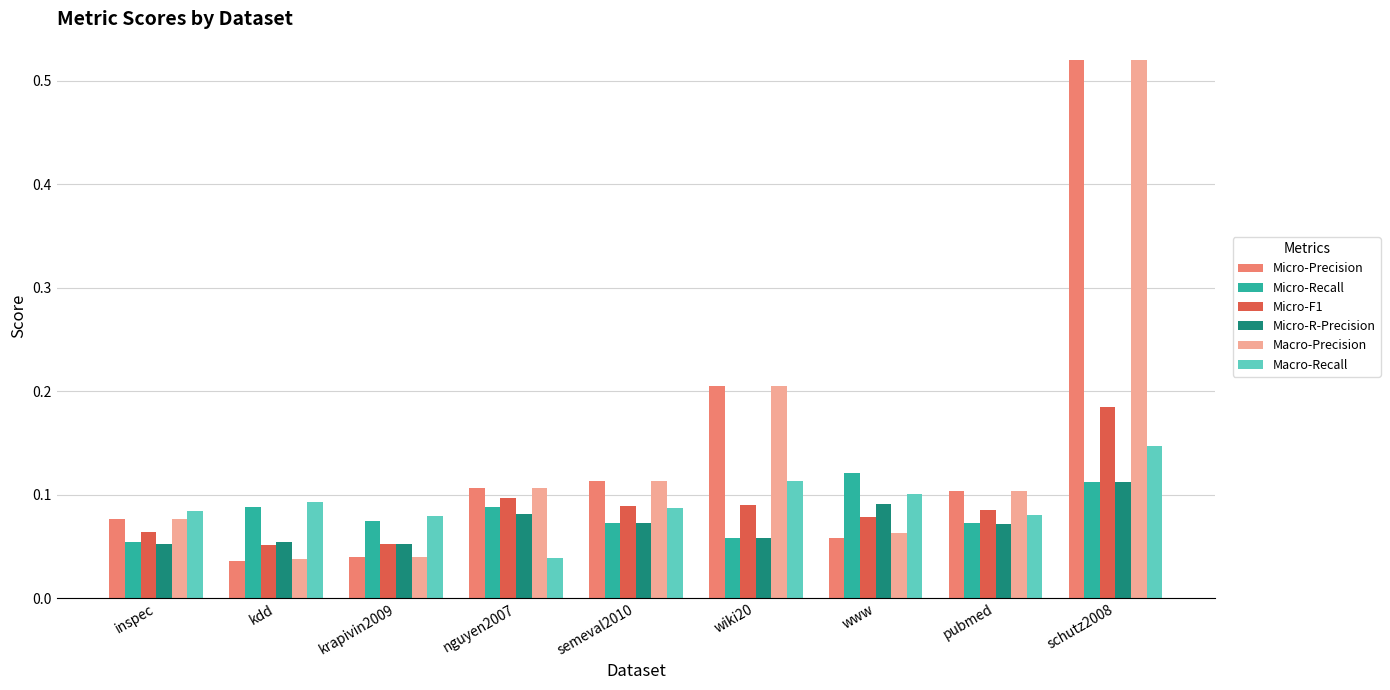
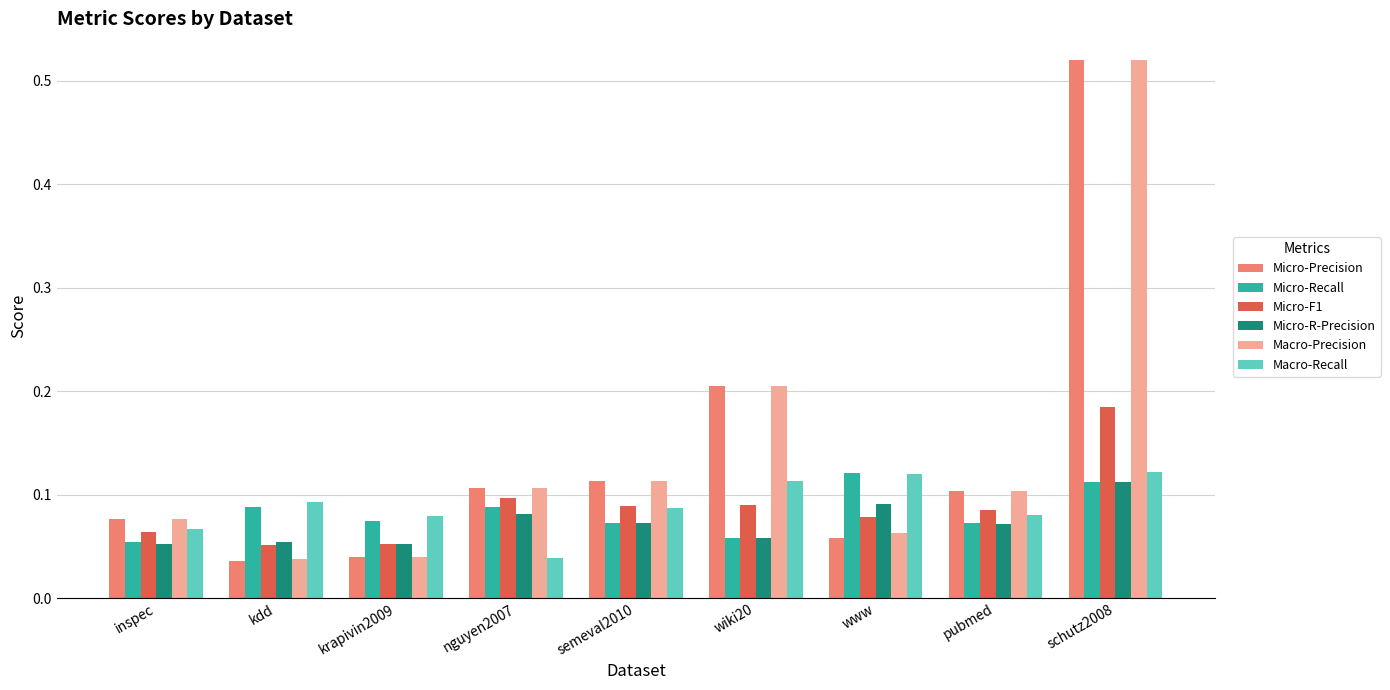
Macro-Recall, inspec: 0.085 -> 0.067
Macro-Recall, www: 0.101 -> 0.120
Macro-Recall, schutz2008: 0.147 -> 0.122
